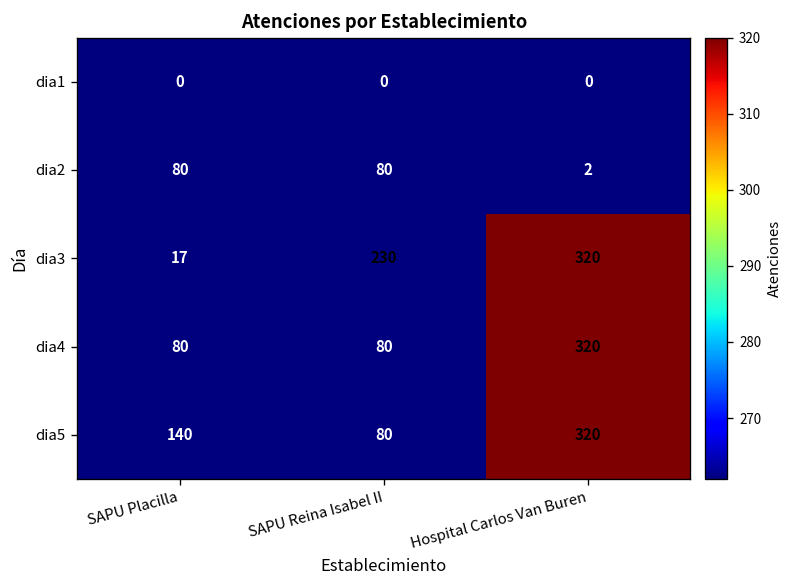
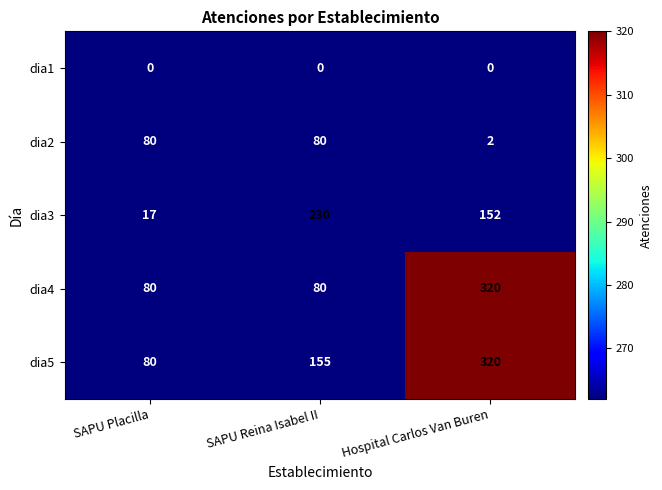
dia3, Hospital Carlos Van Buren: 320 -> 152
dia5, SAPU Placilla: 140 -> 80
dia5, SAPU Reina Isabel II: 80 -> 155
